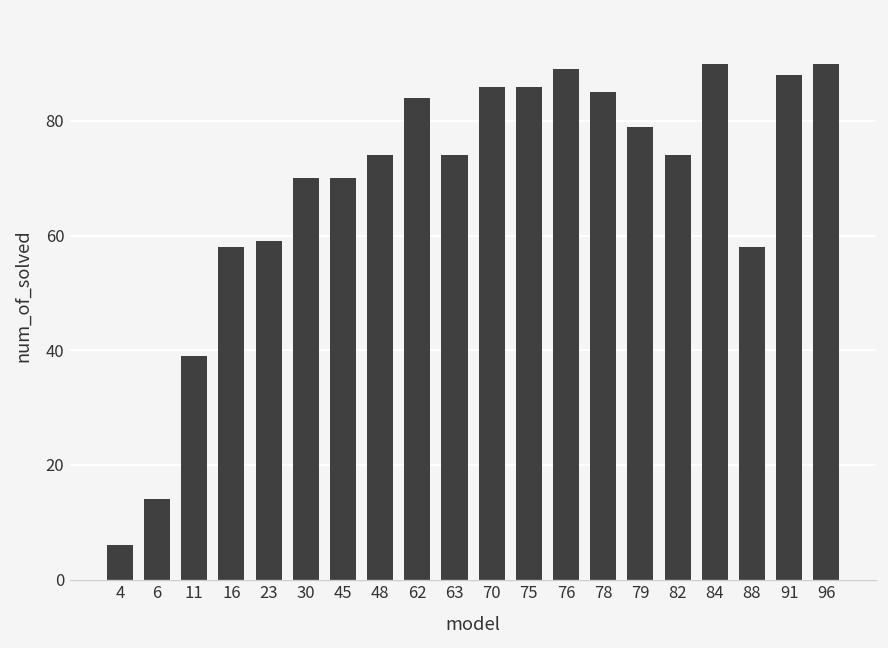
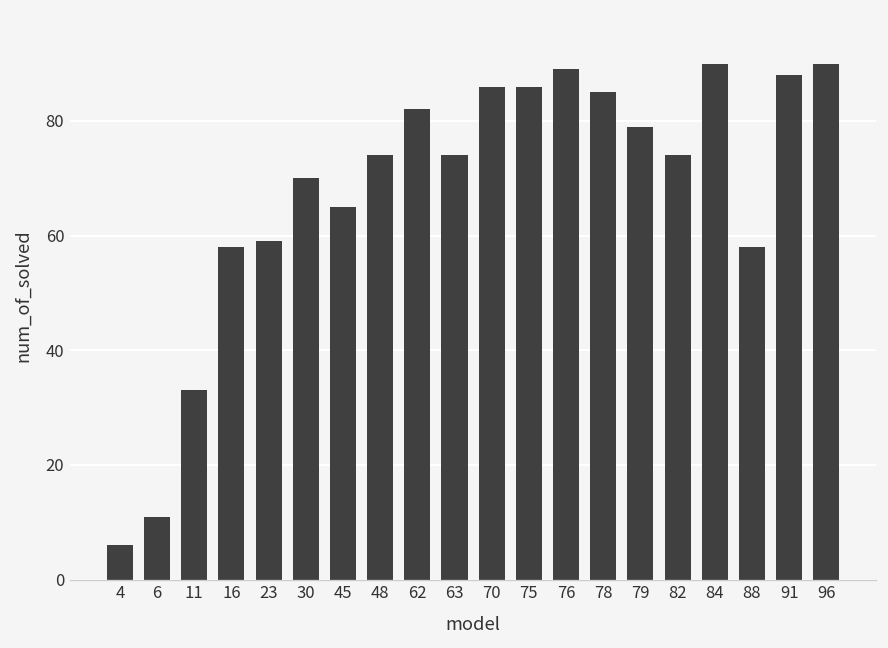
6: 14 -> 11
11: 39 -> 33
45: 70 -> 65
62: 84 -> 82
